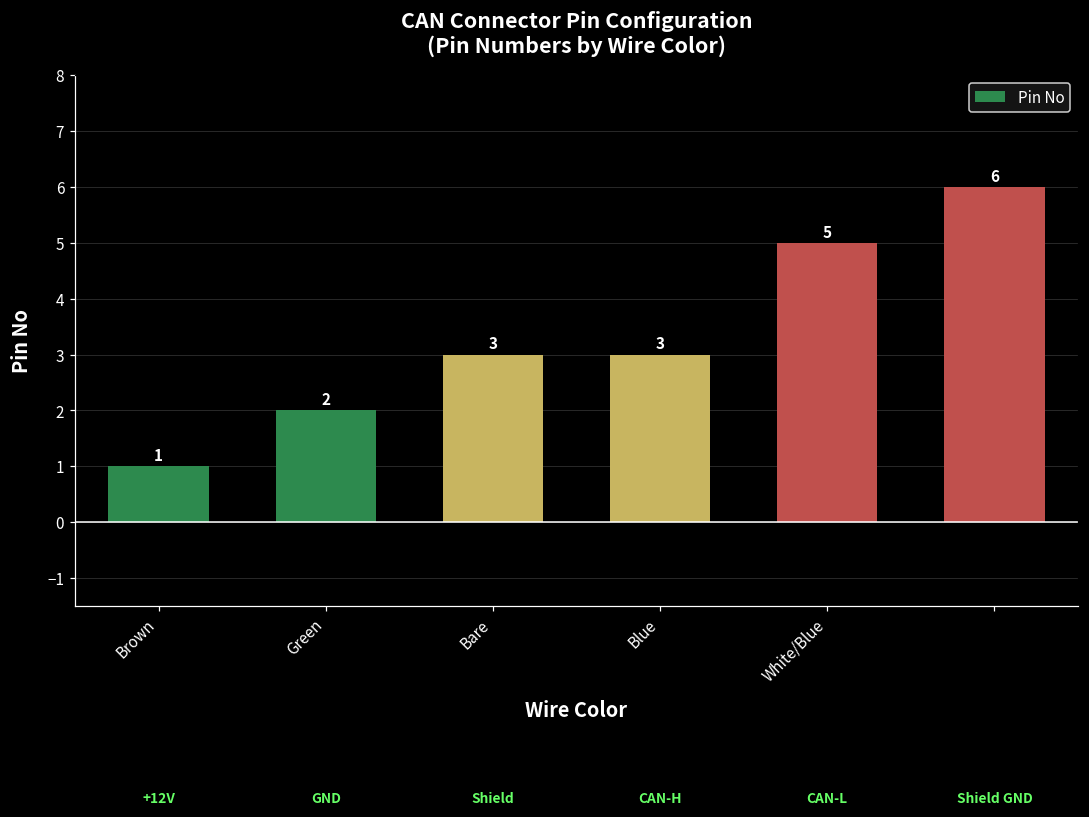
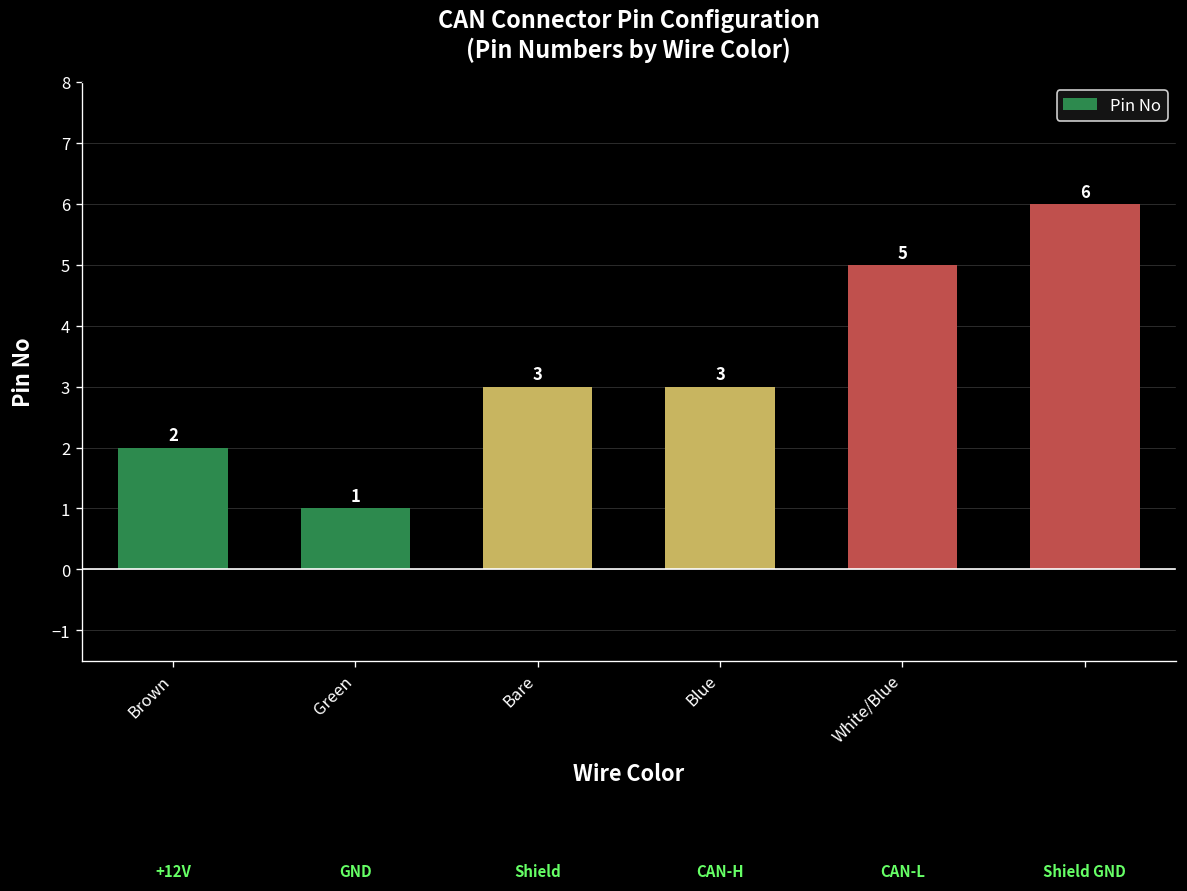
Brown: 1 -> 2
Green: 2 -> 1
